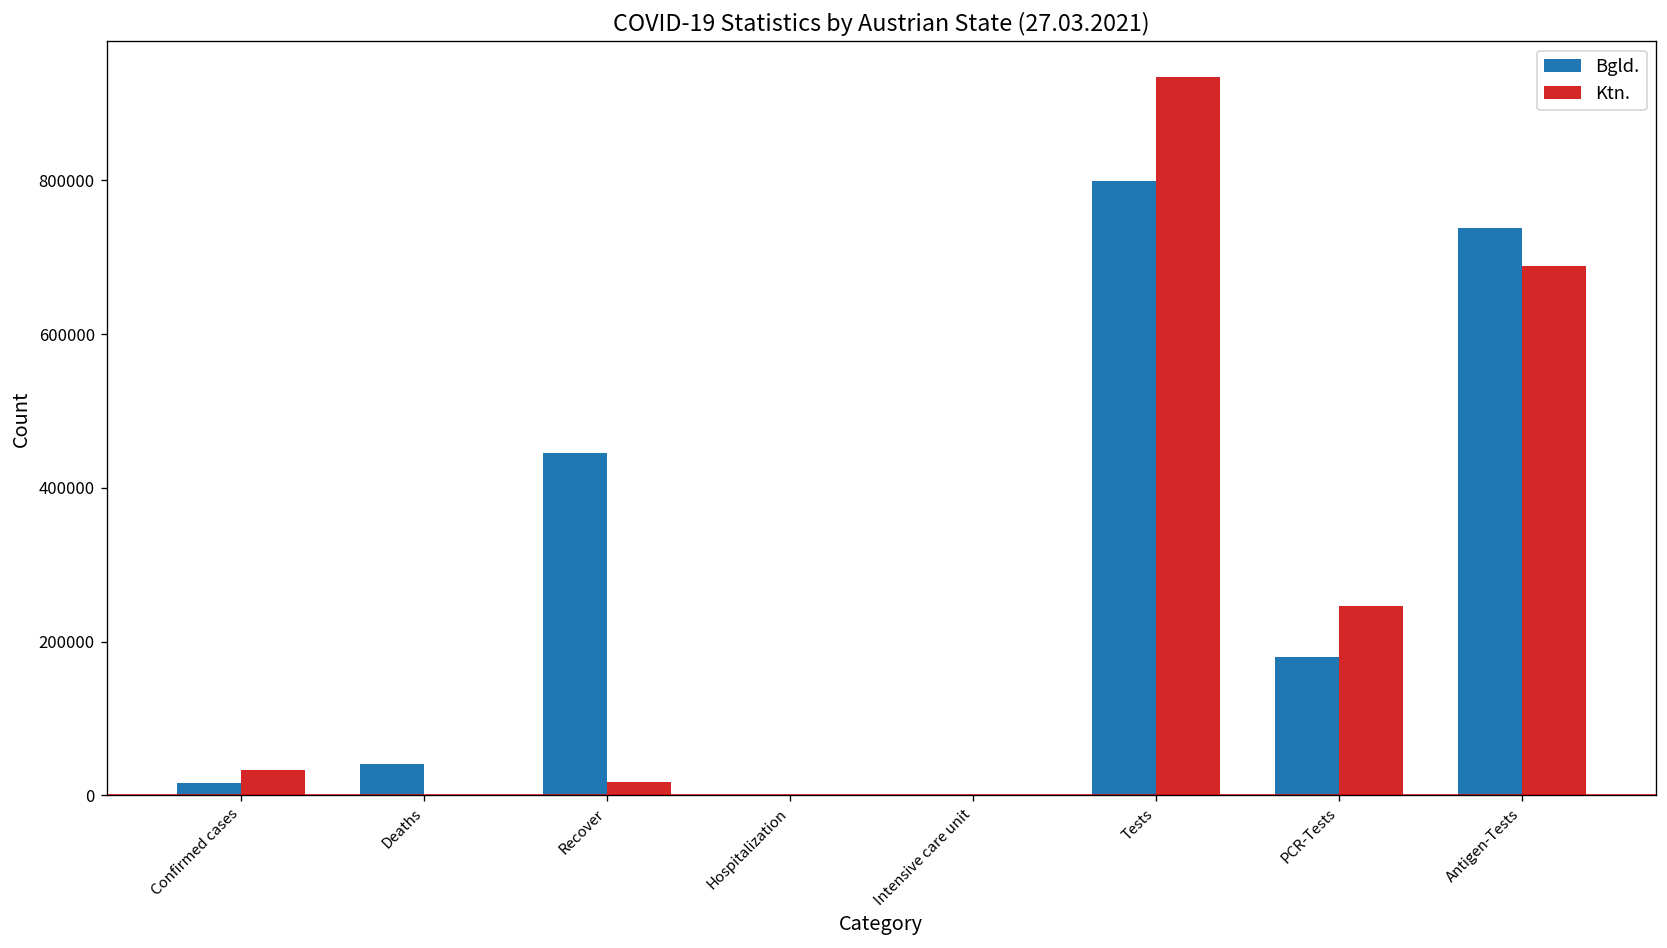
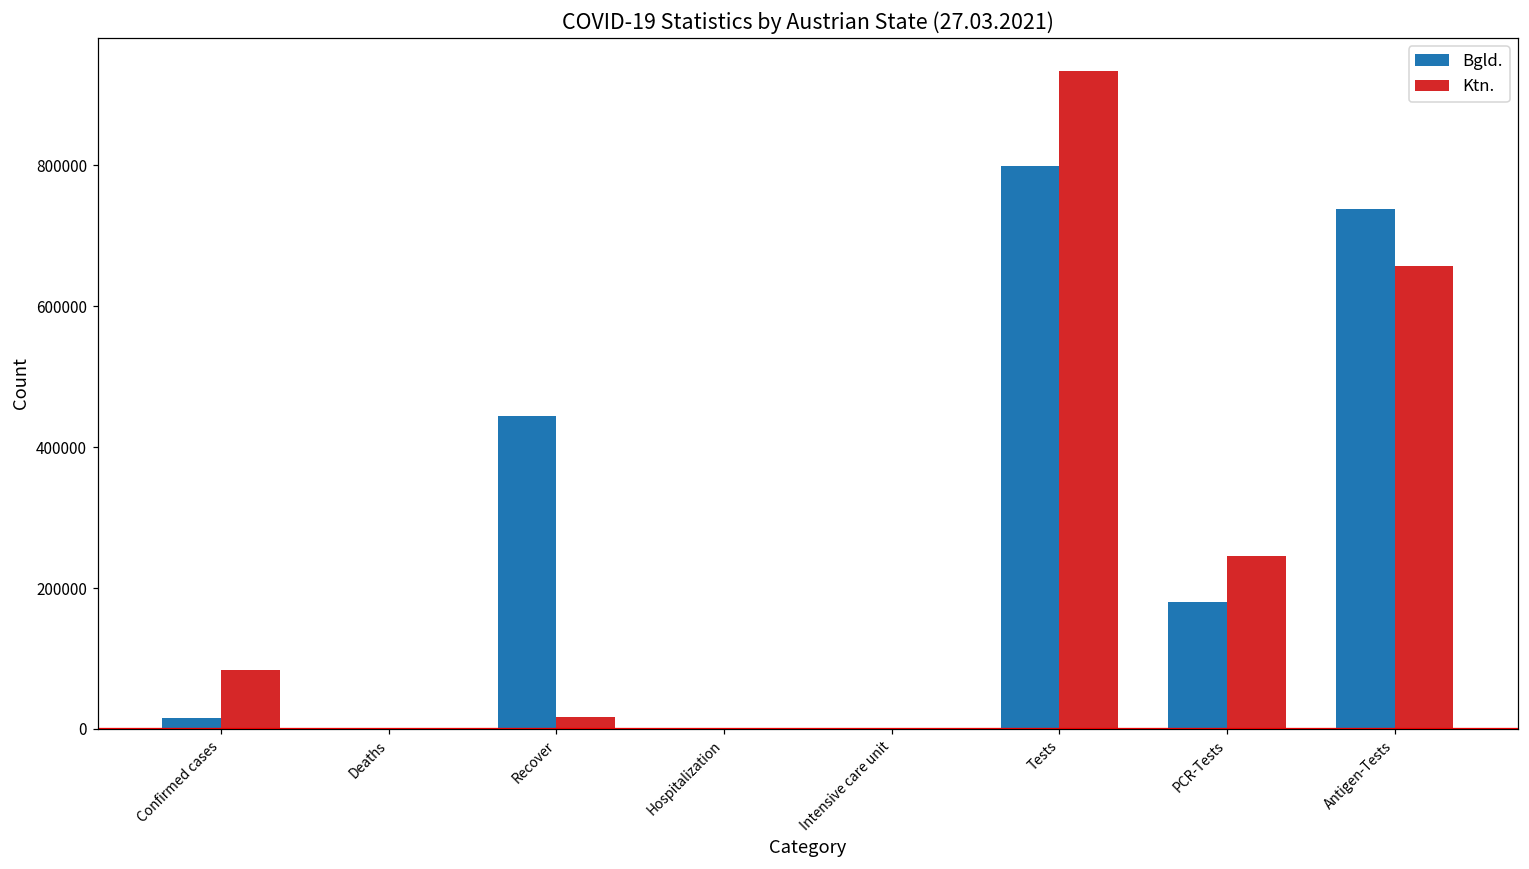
Ktn., Confirmed cases: 30000 -> 80000
Bgld., Deaths: 40000 -> 0
Ktn., Antigen-Tests: 690000 -> 660000
